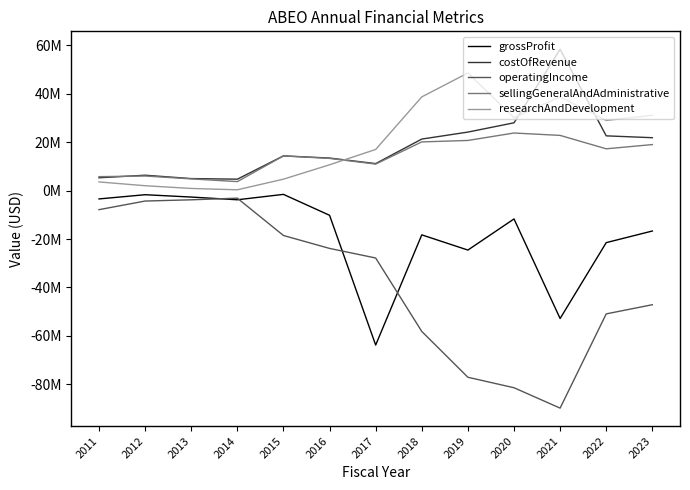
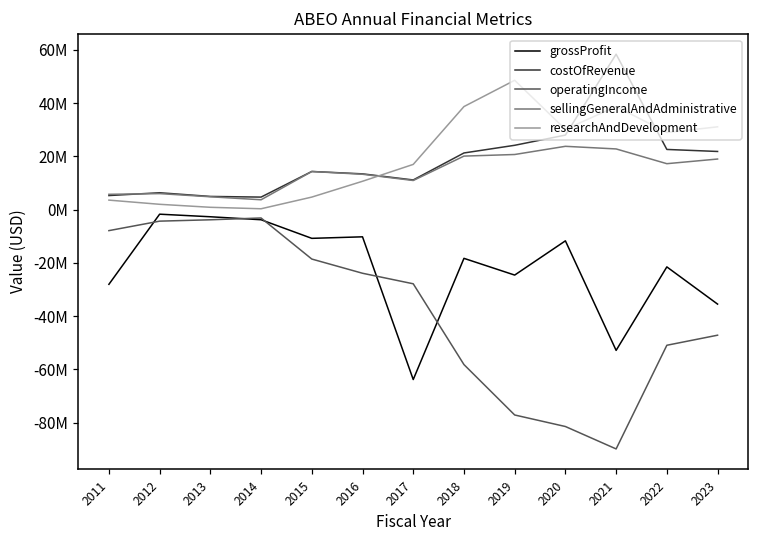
grossProfit, 2011: -3000000 -> -28000000
grossProfit, 2015: -2000000 -> -11000000
grossProfit, 2023: -17000000 -> -35000000
